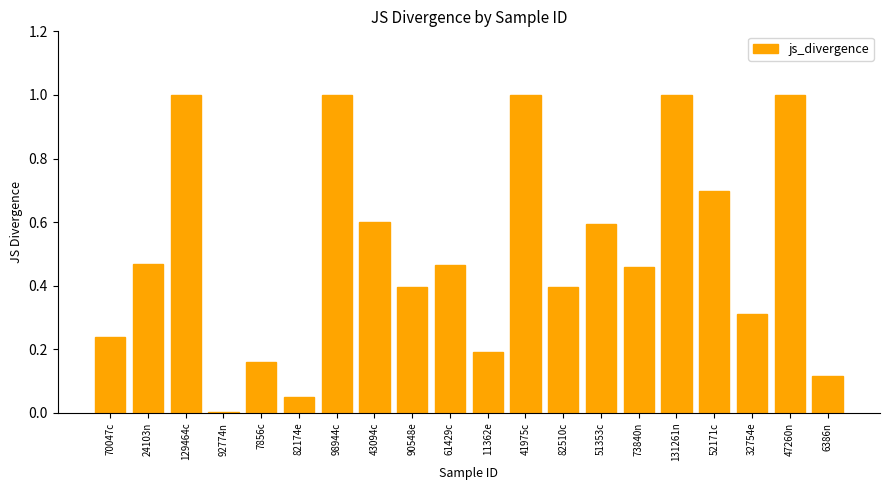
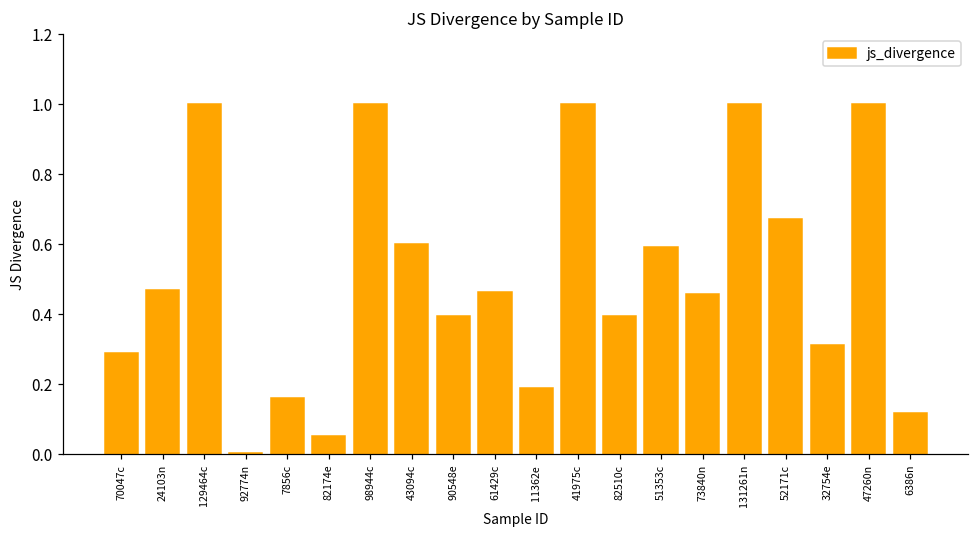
70047c: 0.24 -> 0.29
52171c: 0.70 -> 0.67
